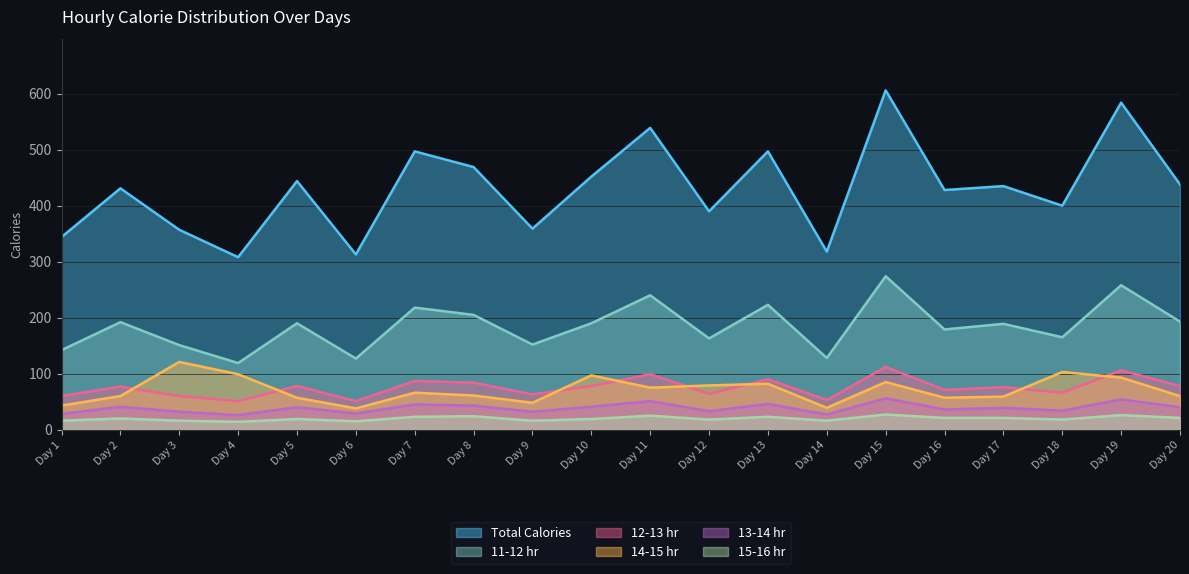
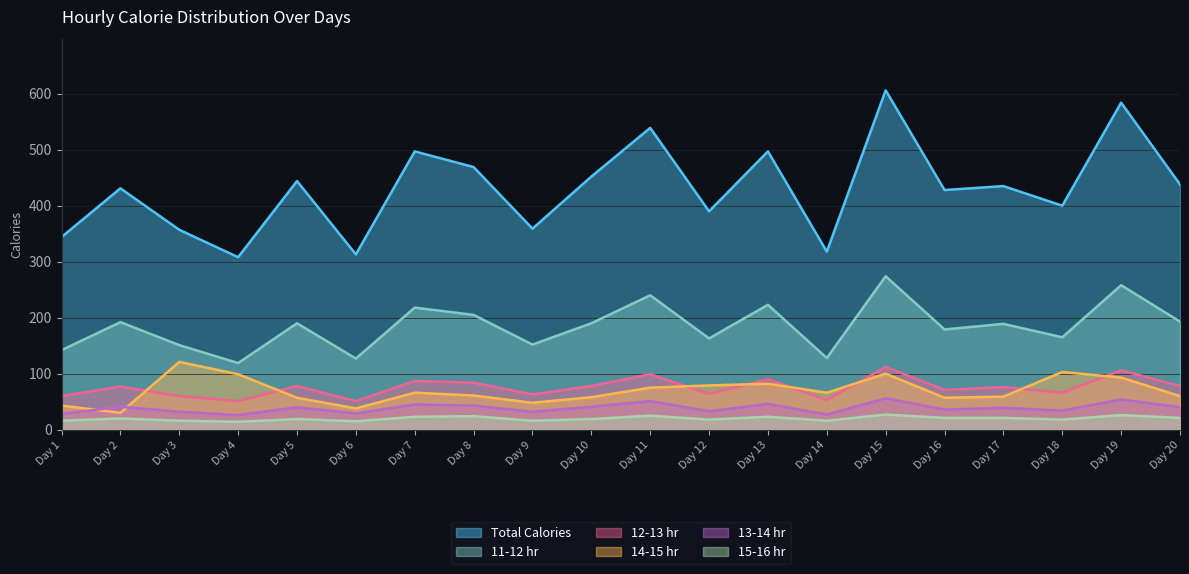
14-15 hr, Day 2: 60 -> 30
14-15 hr, Day 10: 100 -> 60
14-15 hr, Day 14: 40 -> 70
14-15 hr, Day 15: 90 -> 100
